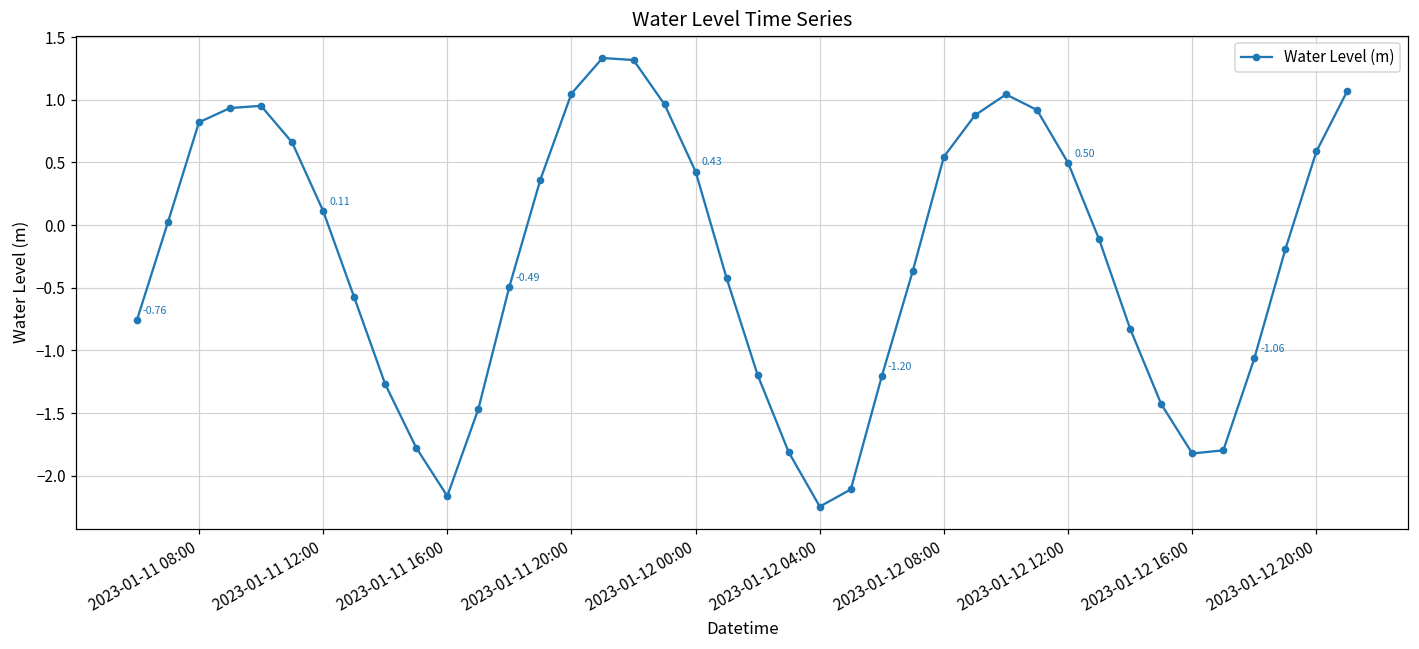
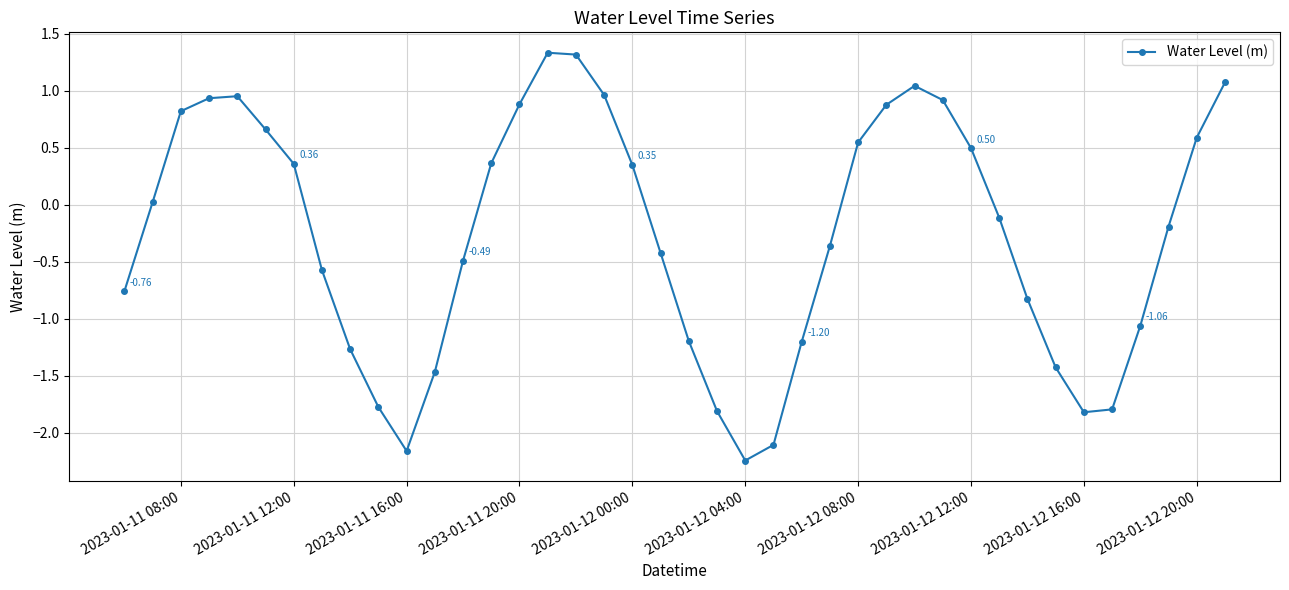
2023-01-11 12:00: 0.11 -> 0.36
2023-01-11 20:00: 1.05 -> 0.88
2023-01-12 00:00: 0.43 -> 0.35
